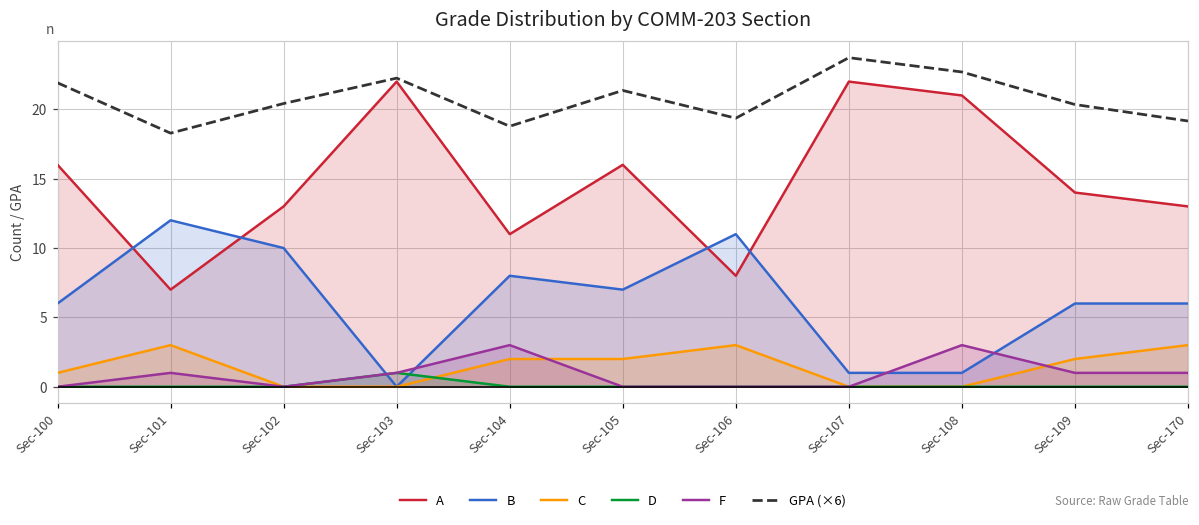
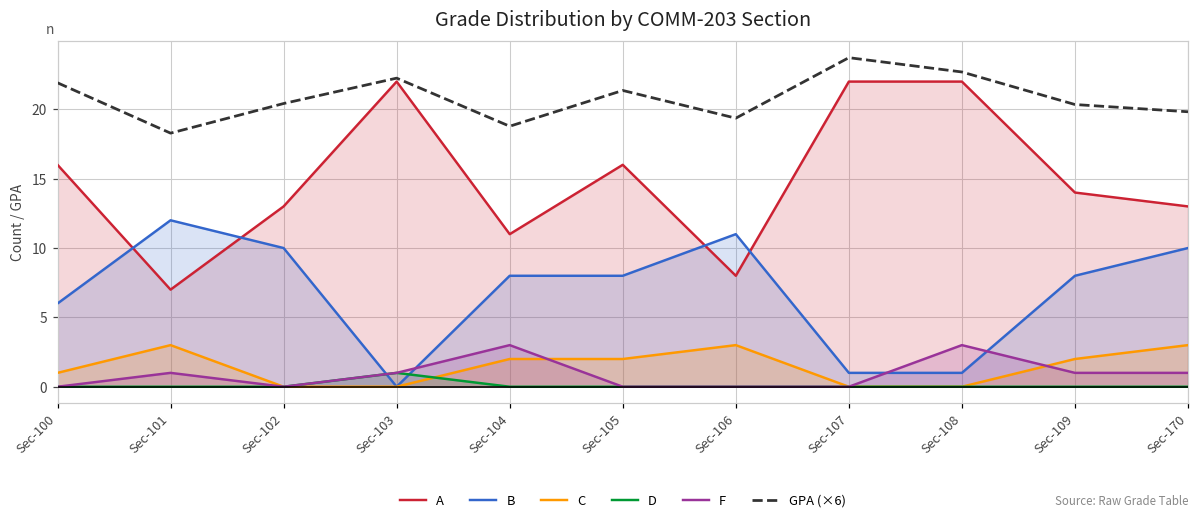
B, Sec-105: 7 -> 8
A, Sec-108: 21 -> 22
B, Sec-109: 6 -> 8
B, Sec-170: 6 -> 10
GPA (×6), Sec-170: 19.2 -> 19.8
